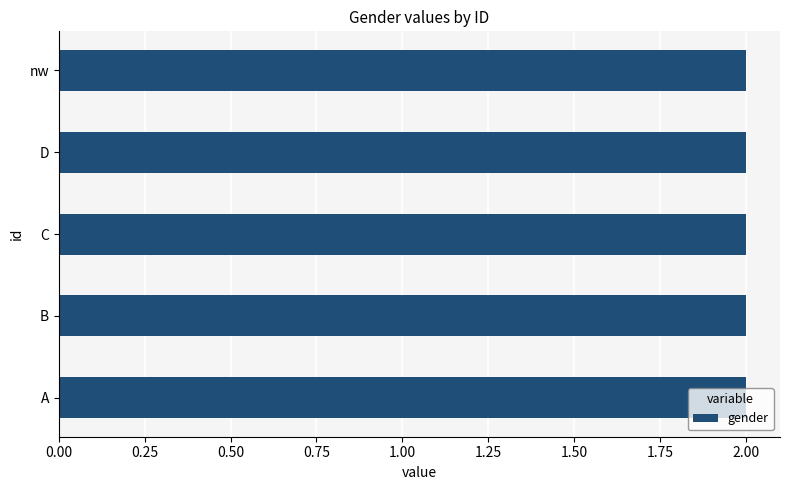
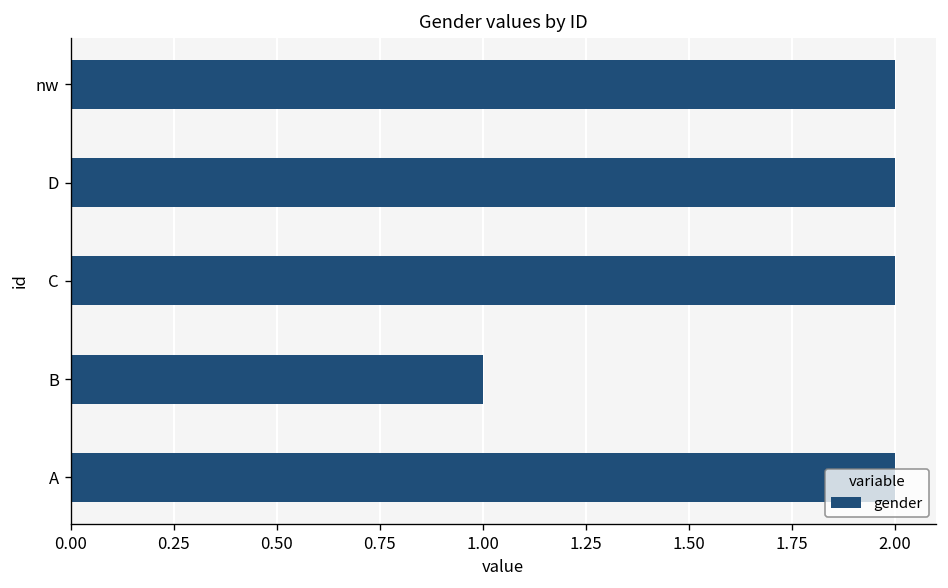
B: 2 -> 1
